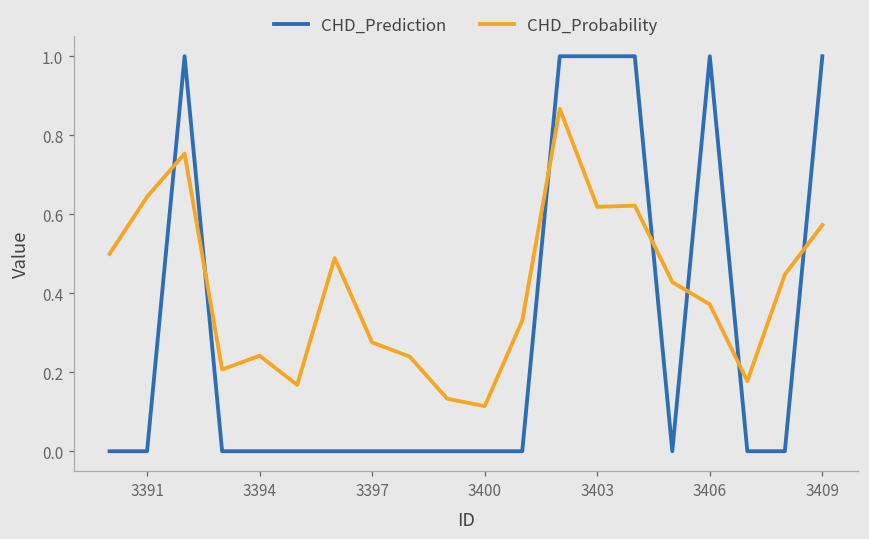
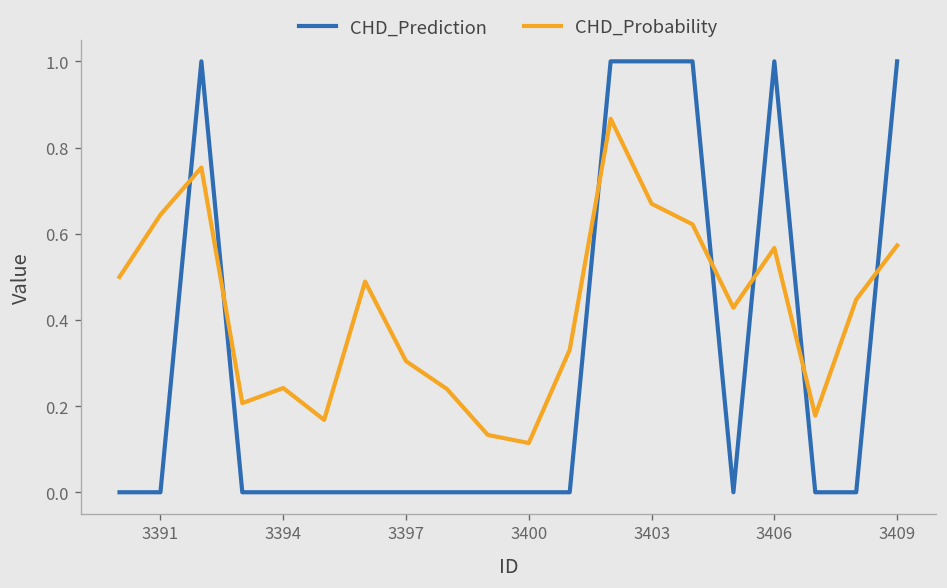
CHD_Probability, 3397: 0.28 -> 0.30
CHD_Probability, 3403: 0.62 -> 0.67
CHD_Probability, 3406: 0.37 -> 0.57
